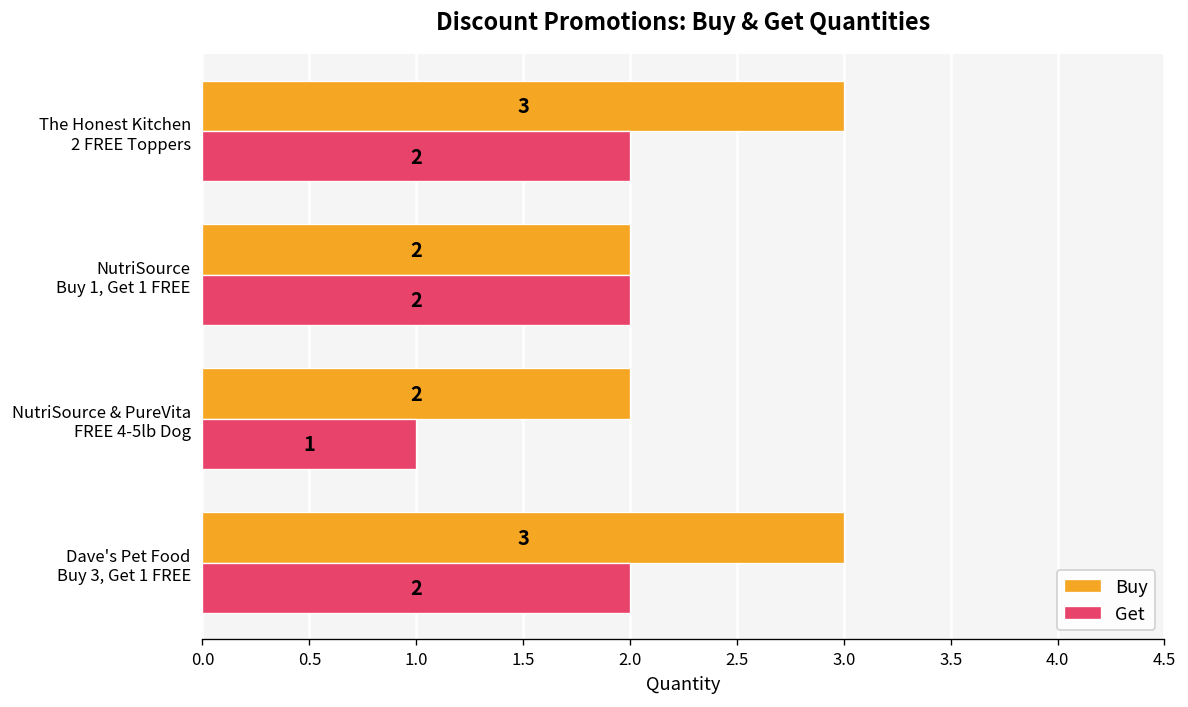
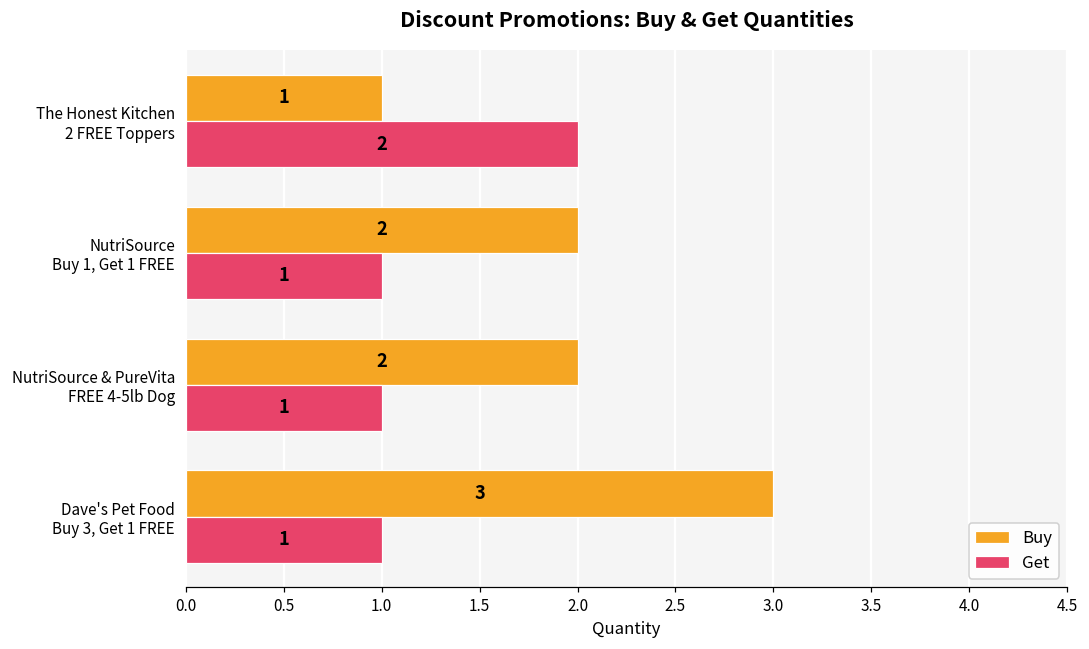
Buy, The Honest Kitchen 2 FREE Toppers: 3 -> 1
Get, NutriSource Buy 1, Get 1 FREE: 2 -> 1
Get, Dave's Pet Food Buy 3, Get 1 FREE: 2 -> 1
